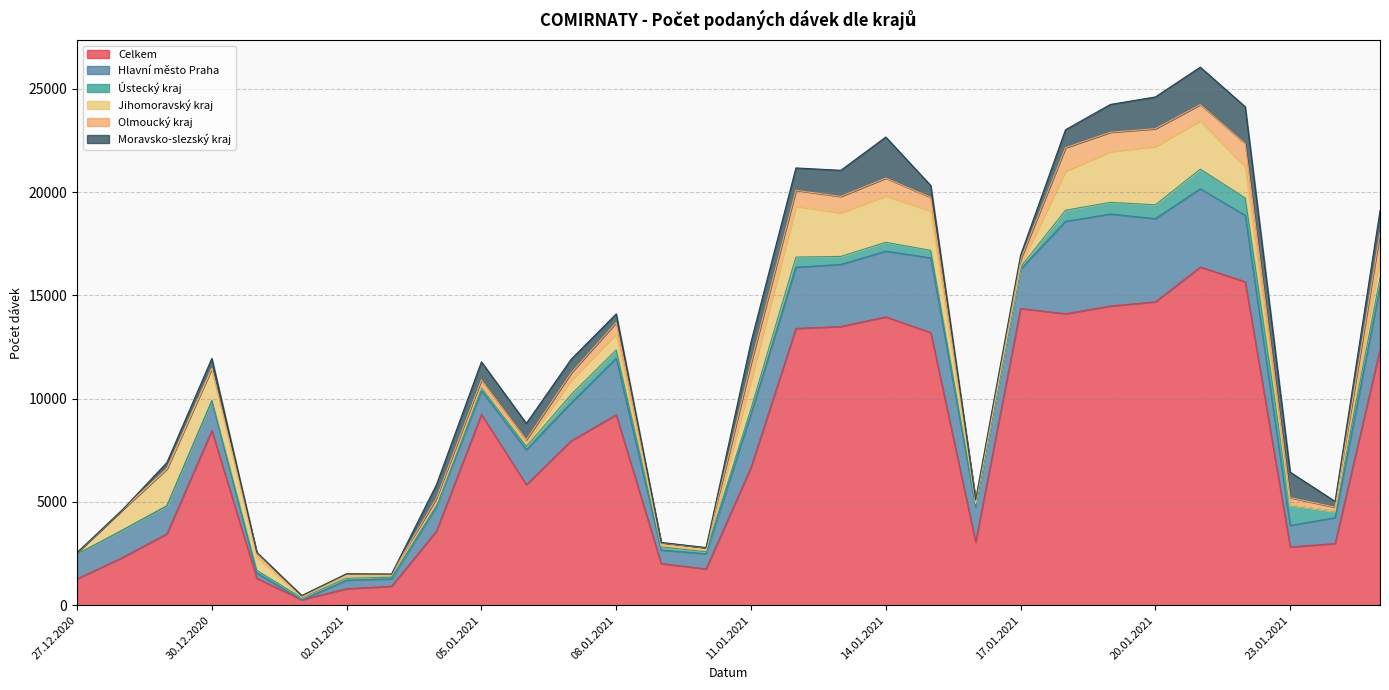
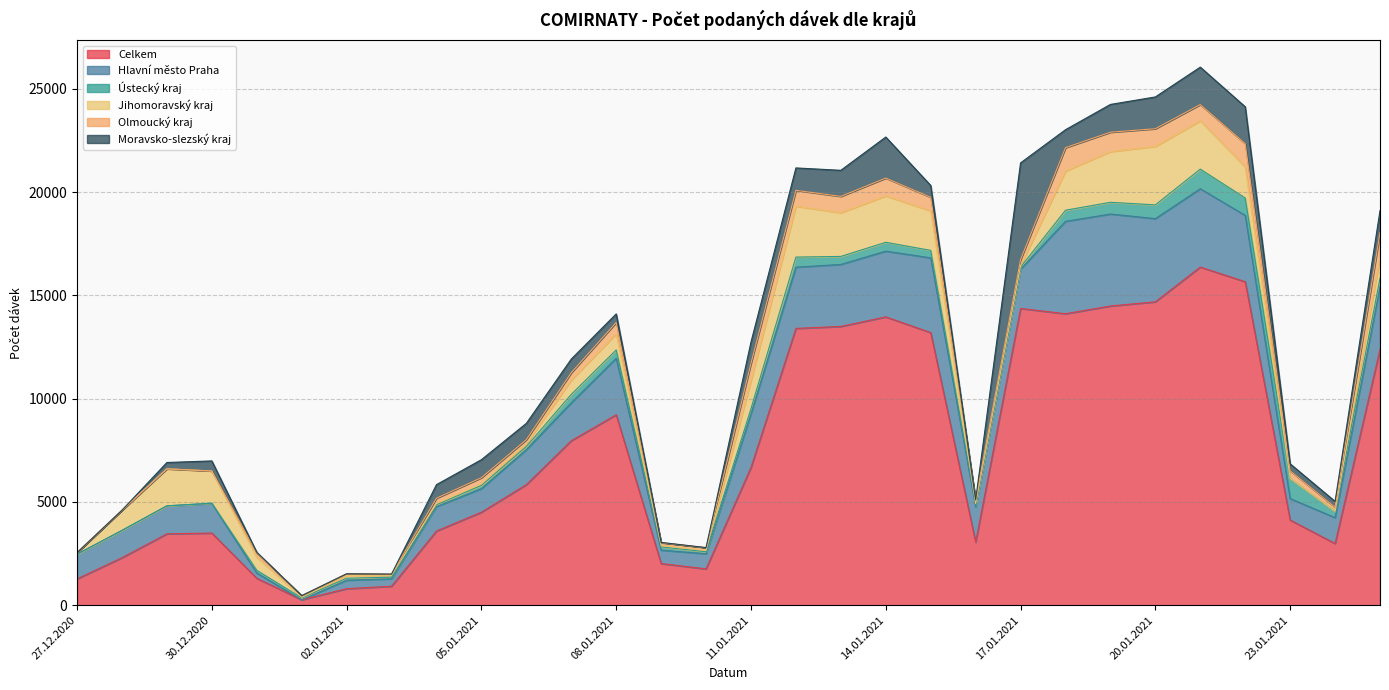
Celkem, 30.12.2020: 8500 -> 3500
Celkem, 05.01.2021: 9200 -> 4500
Moravsko-slezský kraj, 17.01.2021: 200 -> 4700
Celkem, 23.01.2021: 2800 -> 4100
Moravsko-slezský kraj, 23.01.2021: 1200 -> 300
